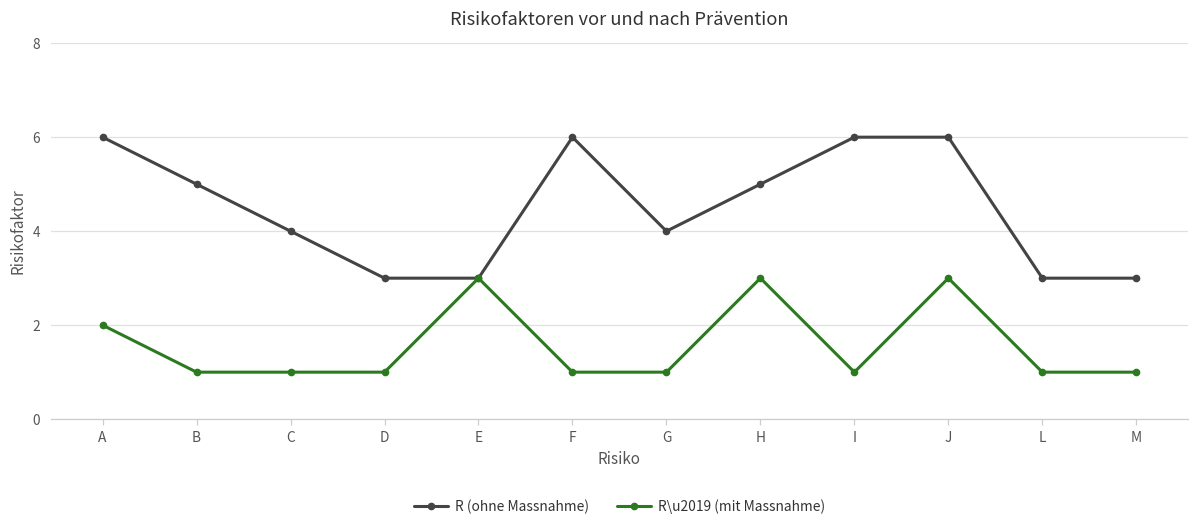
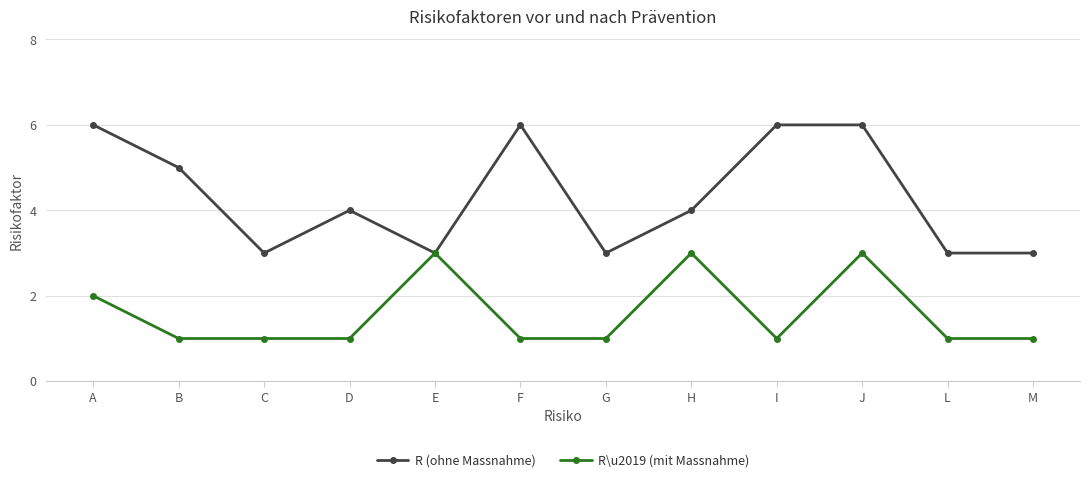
R (ohne Massnahme), C: 4 -> 3
R (ohne Massnahme), D: 3 -> 4
R (ohne Massnahme), G: 4 -> 3
R (ohne Massnahme), H: 5 -> 4
